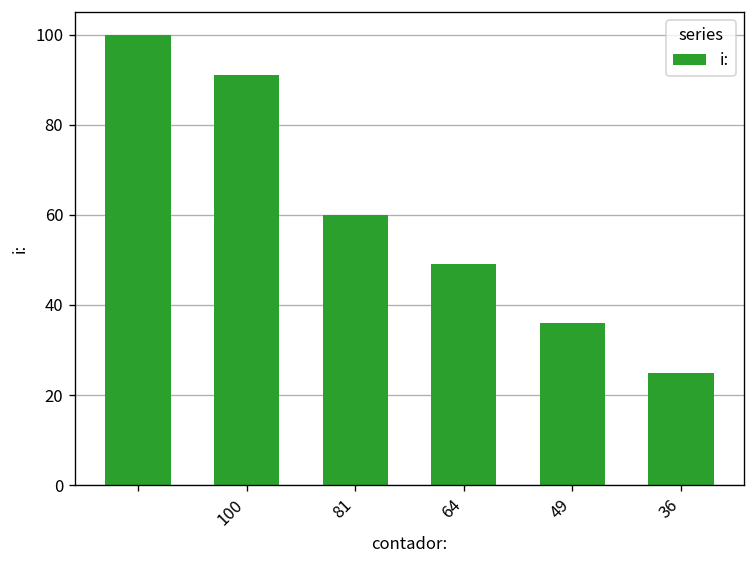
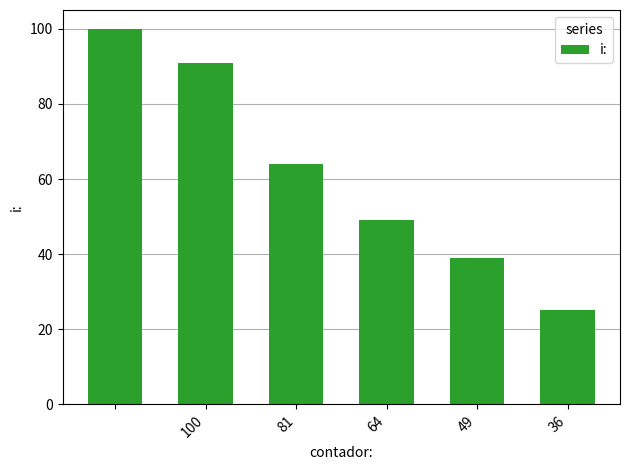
81: 60 -> 64
49: 36 -> 39
